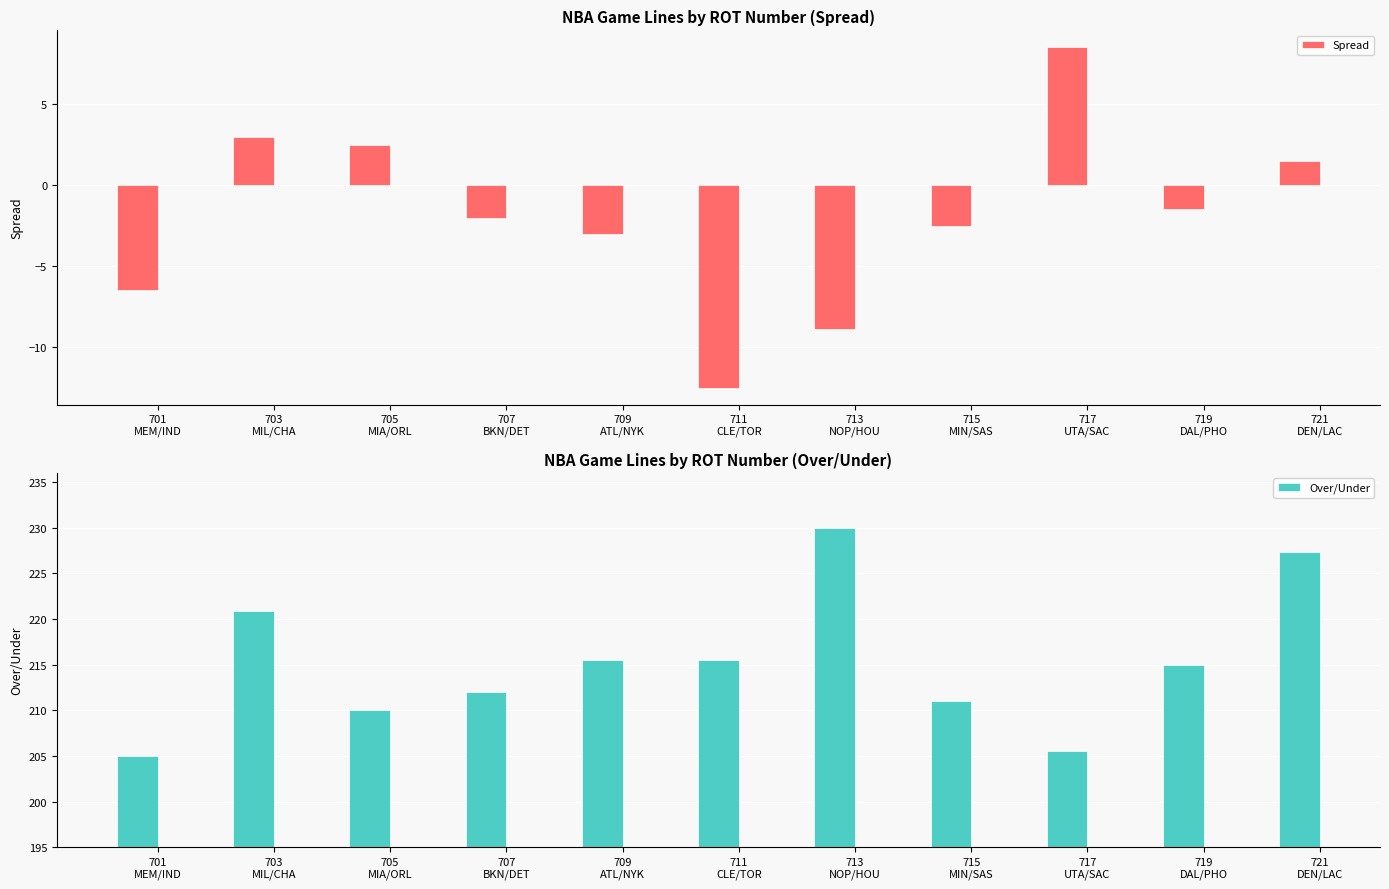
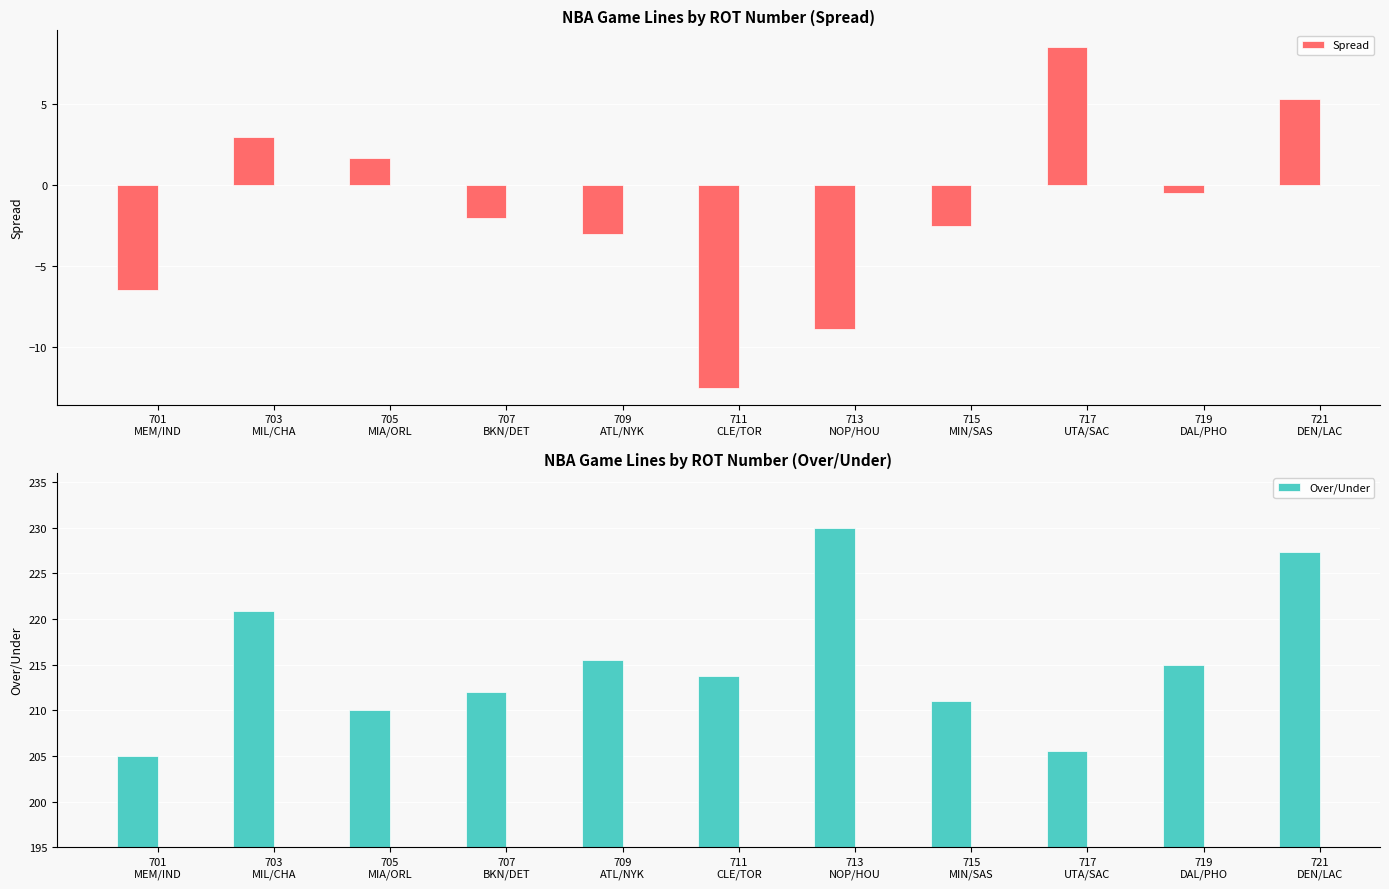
NBA Game Lines by ROT Number (Spread), 705 MIA/ORL: 2.5 -> 1.7
NBA Game Lines by ROT Number (Spread), 719 DAL/PHO: -1.5 -> -0.5
NBA Game Lines by ROT Number (Spread), 721 DEN/LAC: 1.5 -> 5.3
NBA Game Lines by ROT Number (Over/Under), 711 CLE/TOR: 216 -> 214
